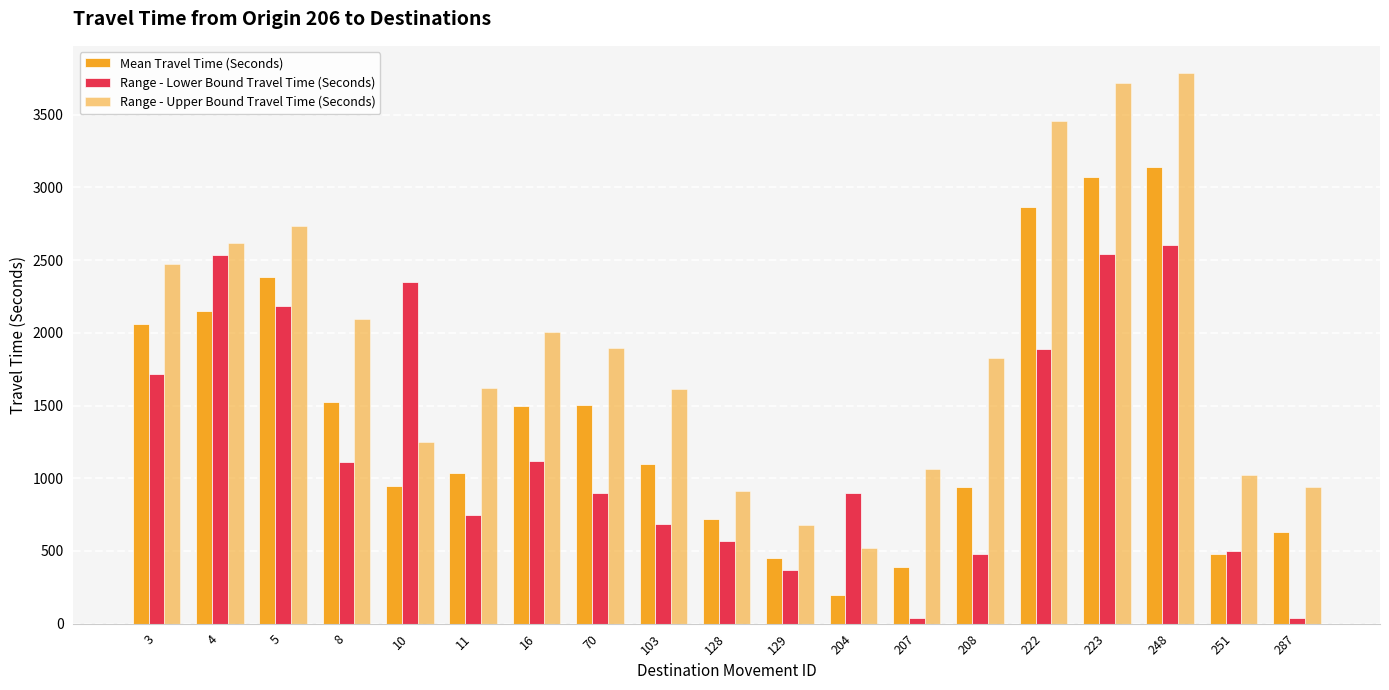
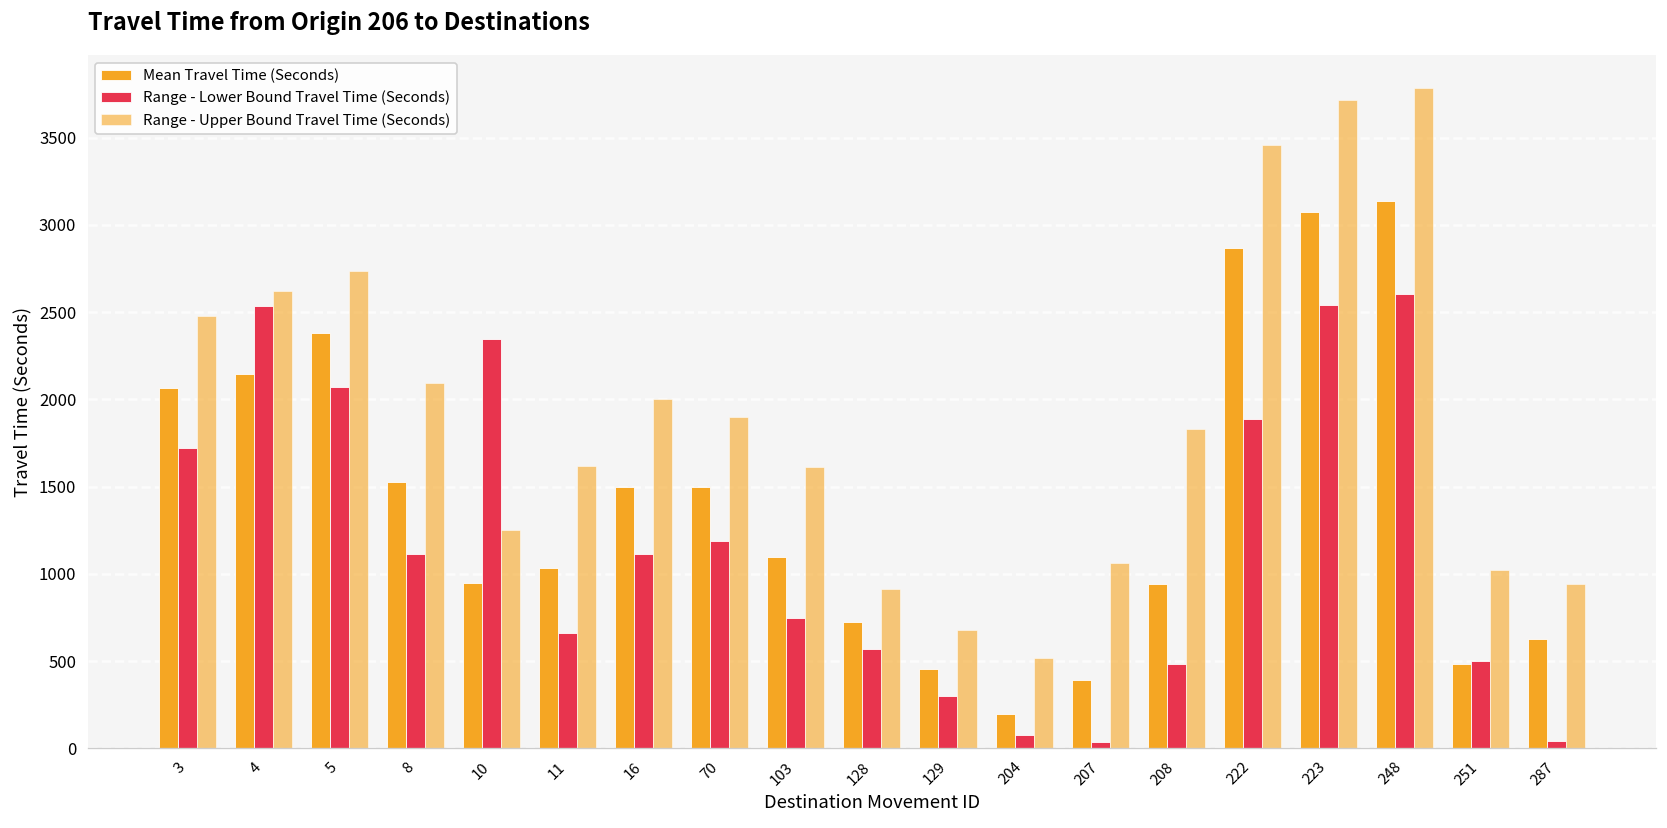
Range - Lower Bound Travel Time (Seconds), 5: 2190 -> 2070
Range - Lower Bound Travel Time (Seconds), 11: 750 -> 660
Range - Lower Bound Travel Time (Seconds), 70: 900 -> 1190
Range - Lower Bound Travel Time (Seconds), 103: 690 -> 750
Range - Lower Bound Travel Time (Seconds), 129: 370 -> 300
Range - Lower Bound Travel Time (Seconds), 204: 900 -> 80
